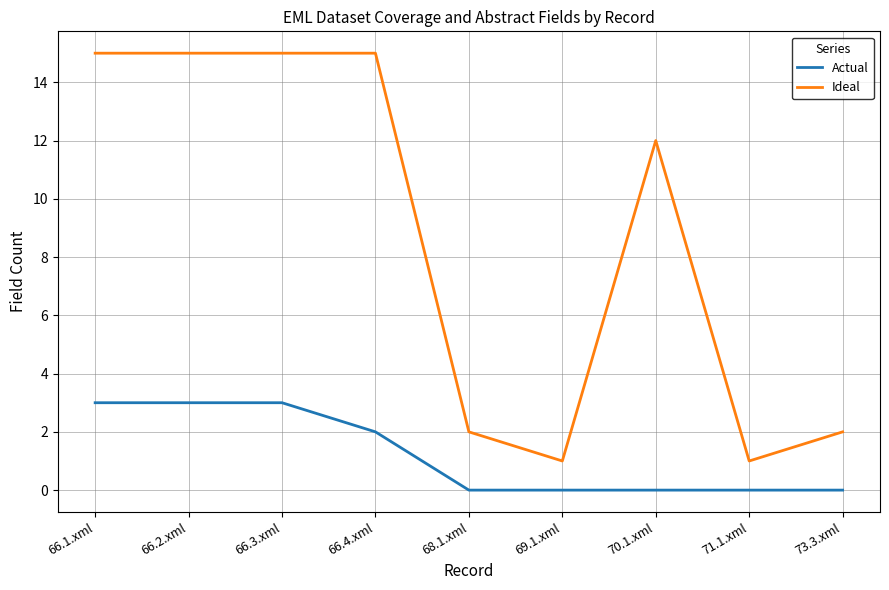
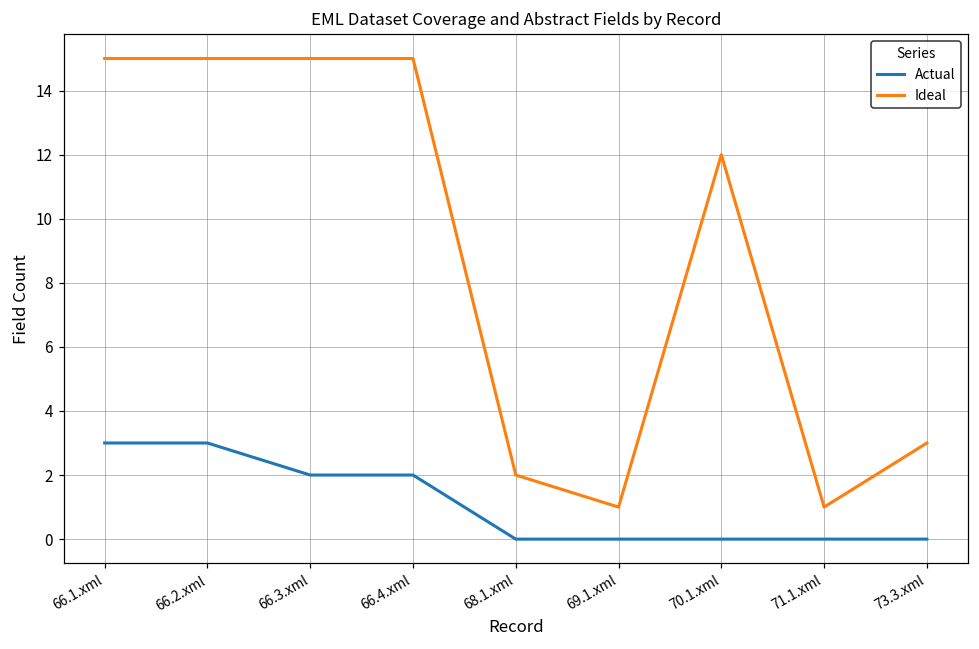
Actual, 66.3.xml: 3 -> 2
Ideal, 73.3.xml: 2 -> 3
